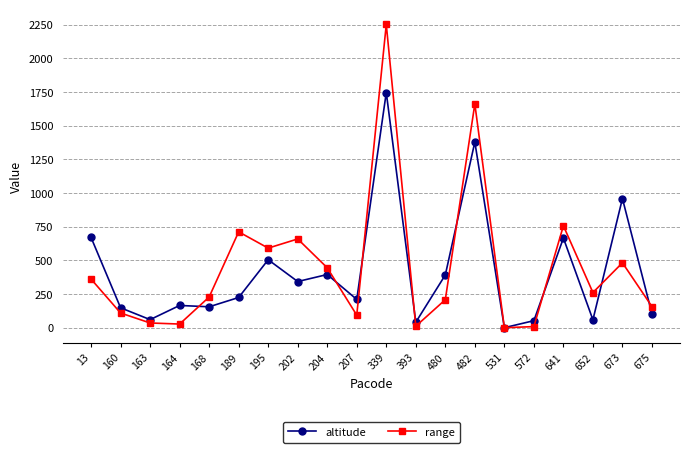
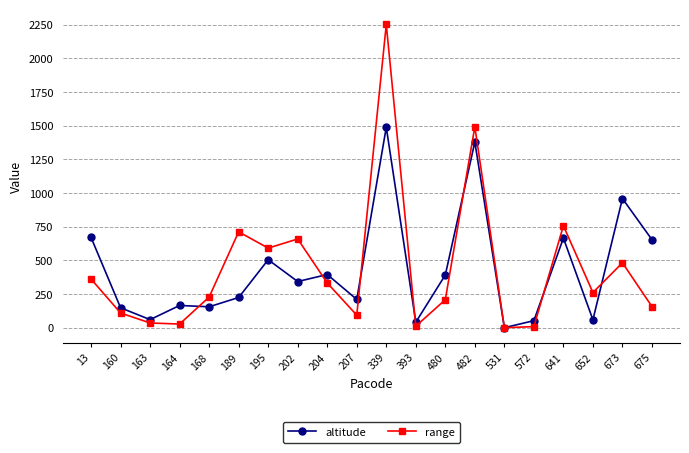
range, 204: 450 -> 330
altitude, 339: 1750 -> 1490
range, 482: 1660 -> 1490
altitude, 675: 100 -> 650
